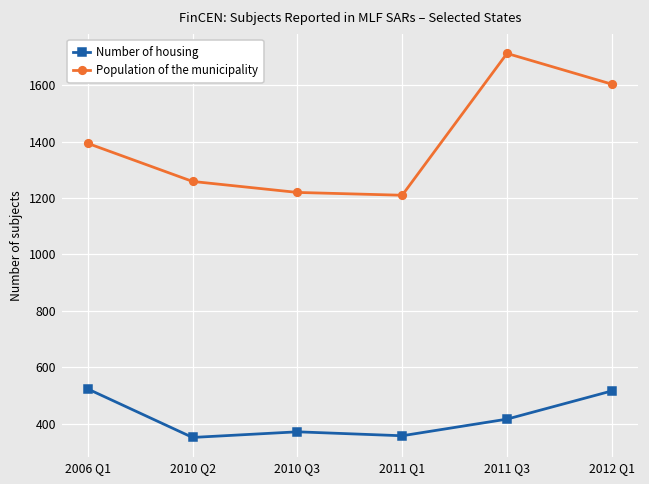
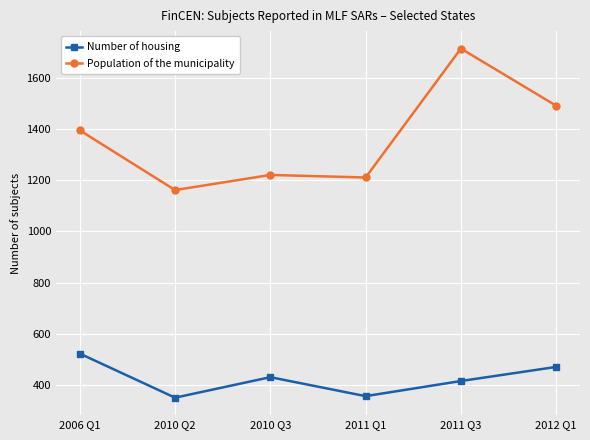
Population of the municipality, 2010 Q2: 1260 -> 1160
Number of housing, 2010 Q3: 370 -> 430
Number of housing, 2012 Q1: 520 -> 470
Population of the municipality, 2012 Q1: 1600 -> 1490
